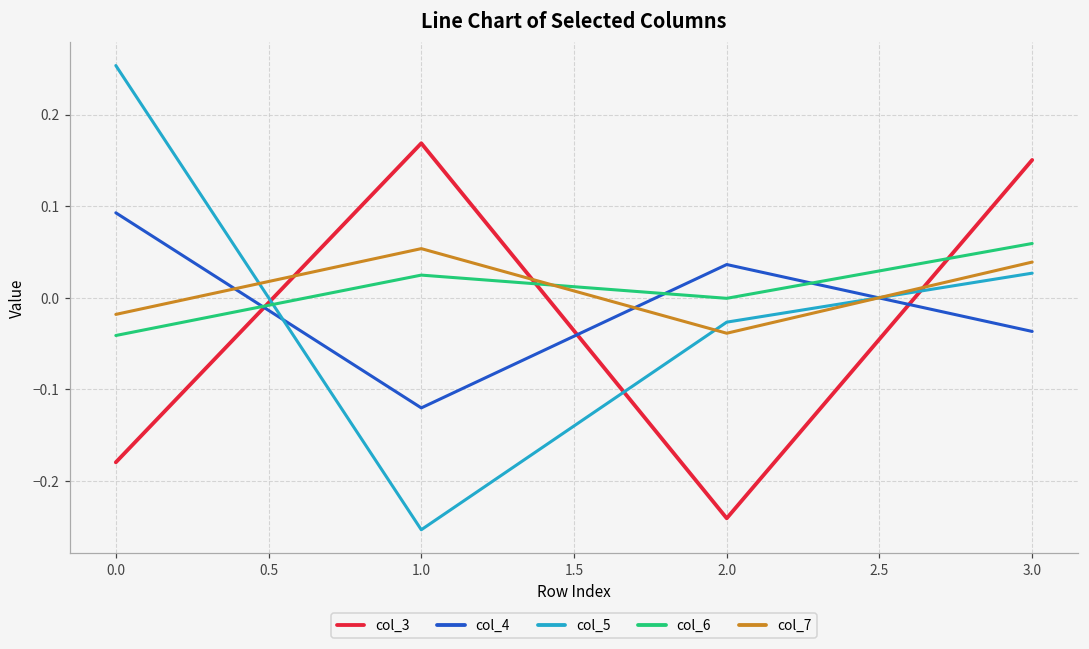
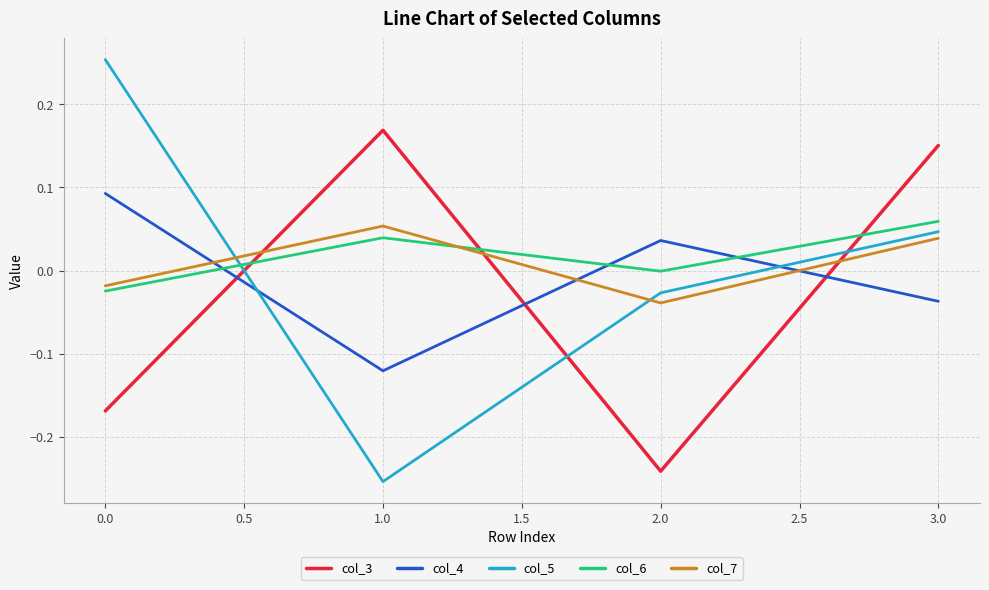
col_3, 0.0: -0.18 -> -0.17
col_6, 0.0: -0.04 -> -0.02
col_6, 1.0: 0.02 -> 0.04
col_5, 3.0: 0.03 -> 0.05
